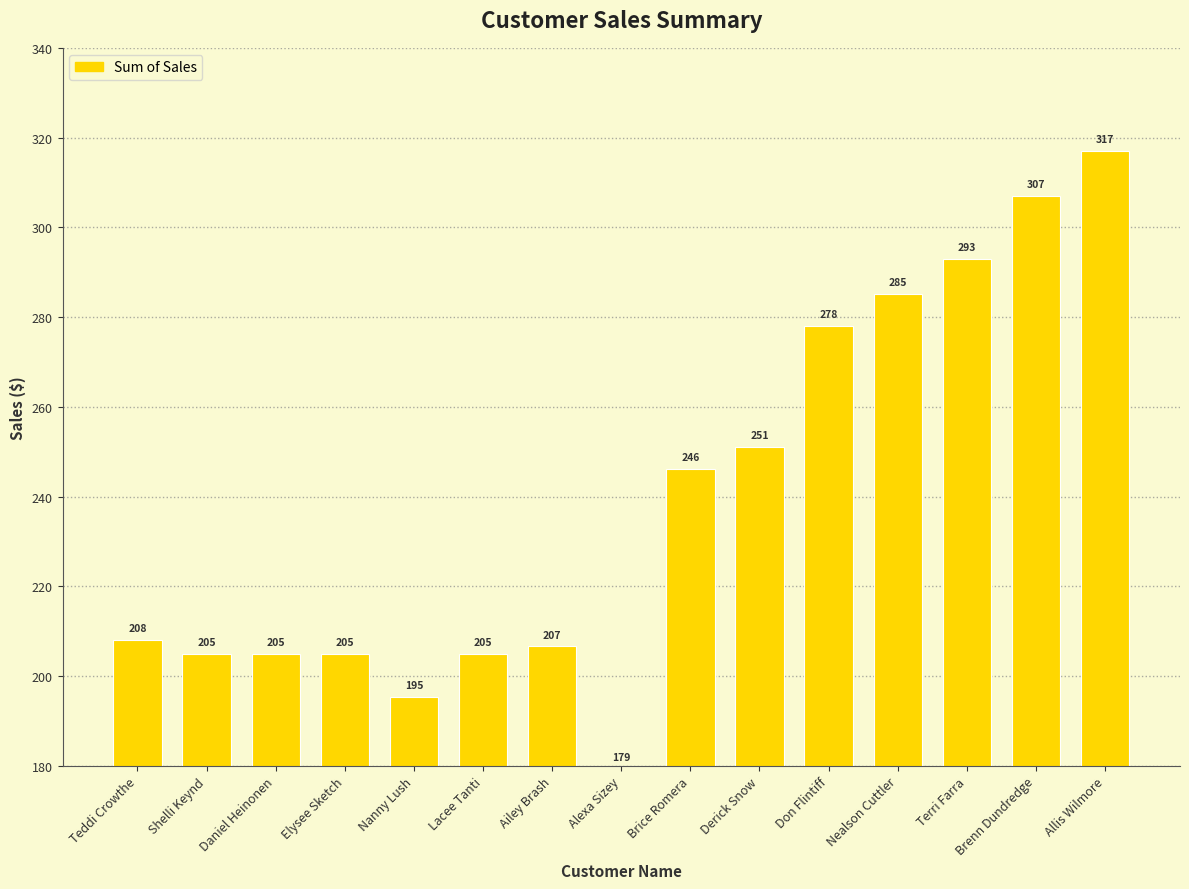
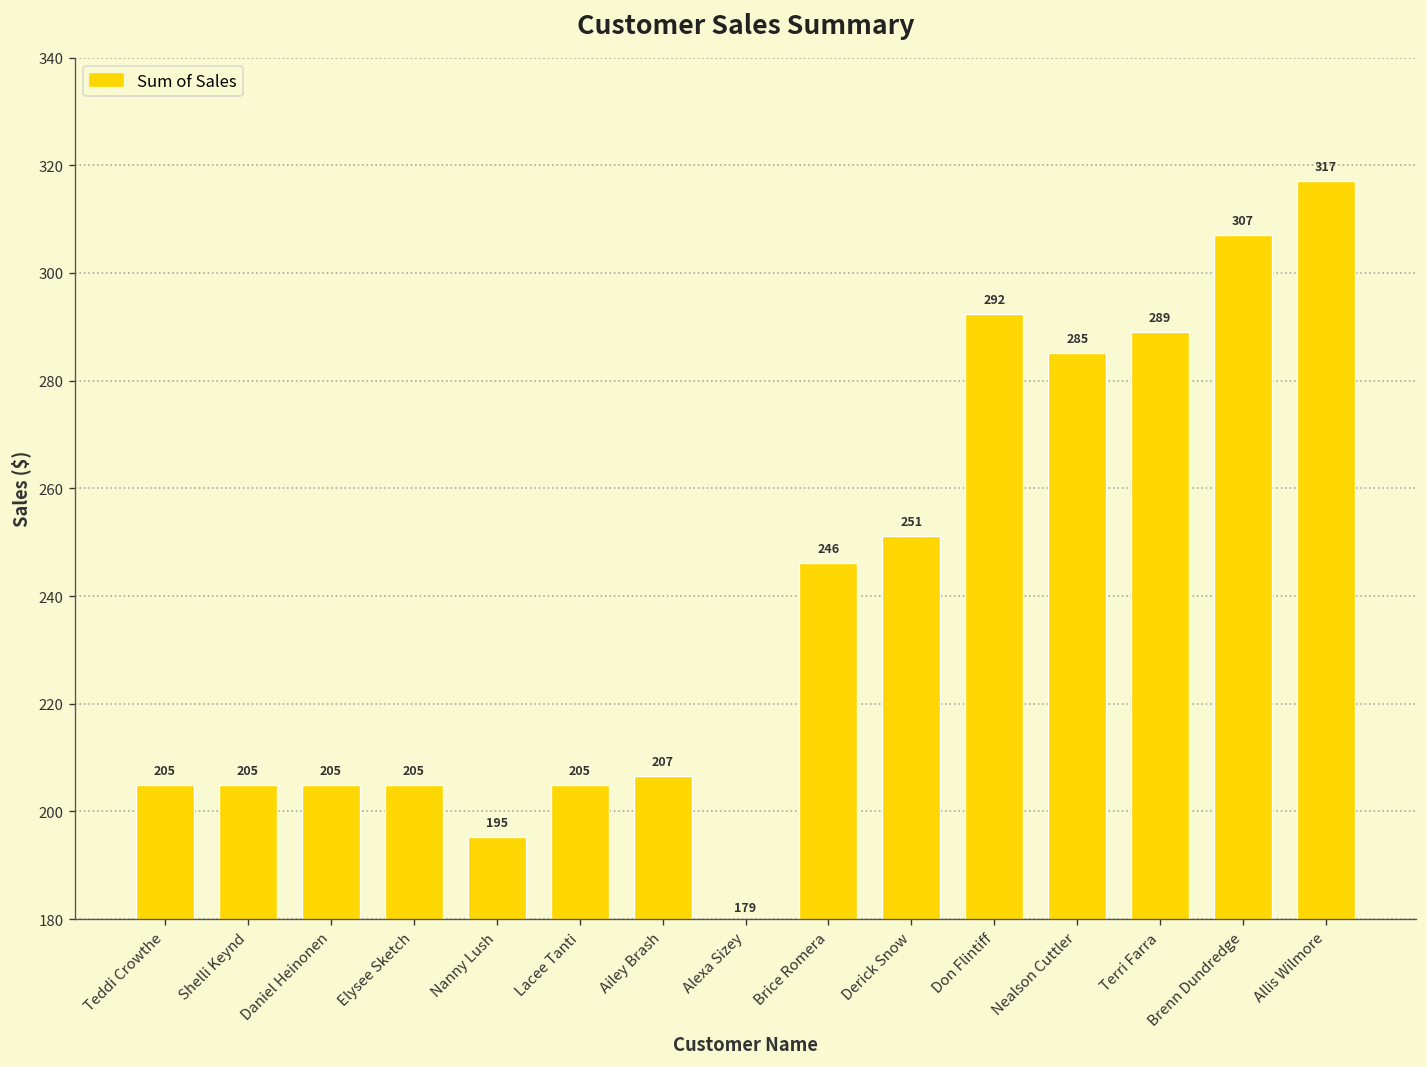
Teddi Crowthe: 208 -> 205
Don Flintiff: 278 -> 292
Terri Farra: 293 -> 289
